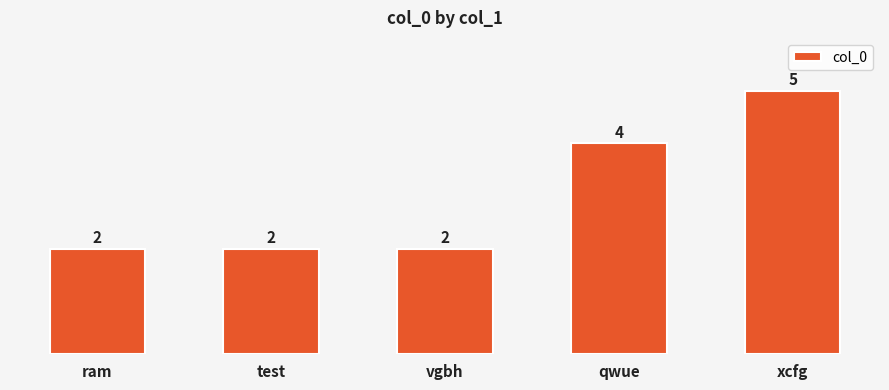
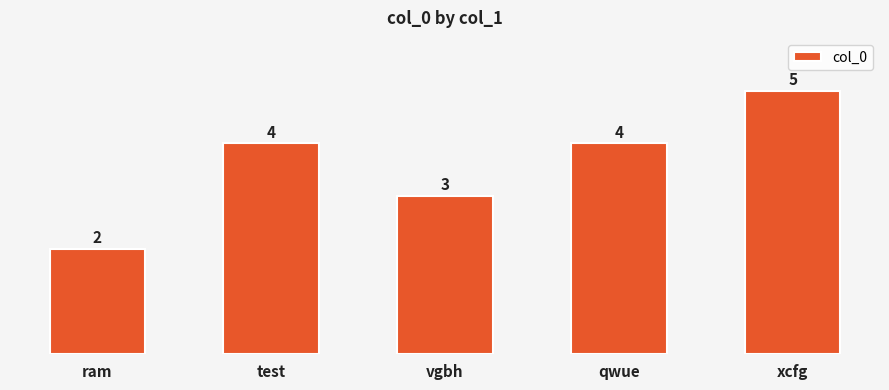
test: 2 -> 4
vgbh: 2 -> 3
